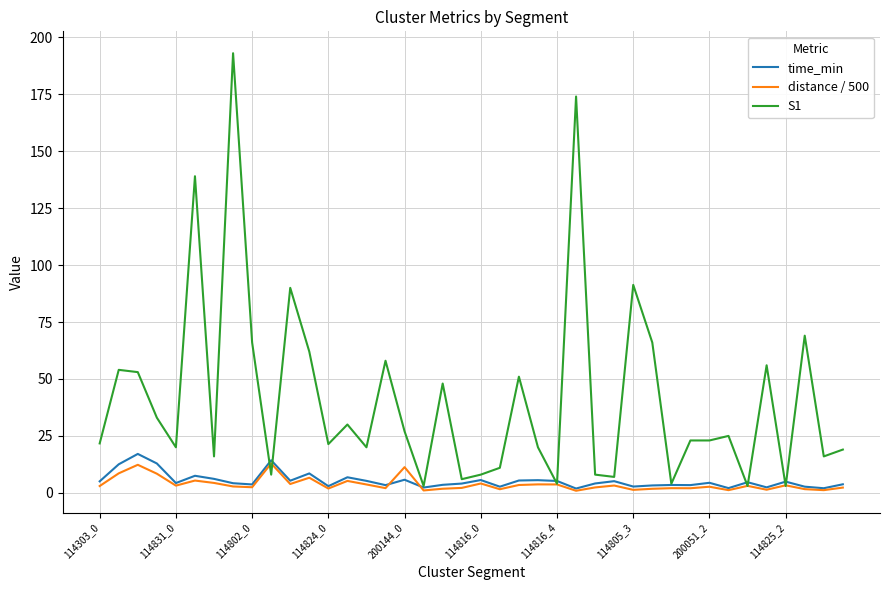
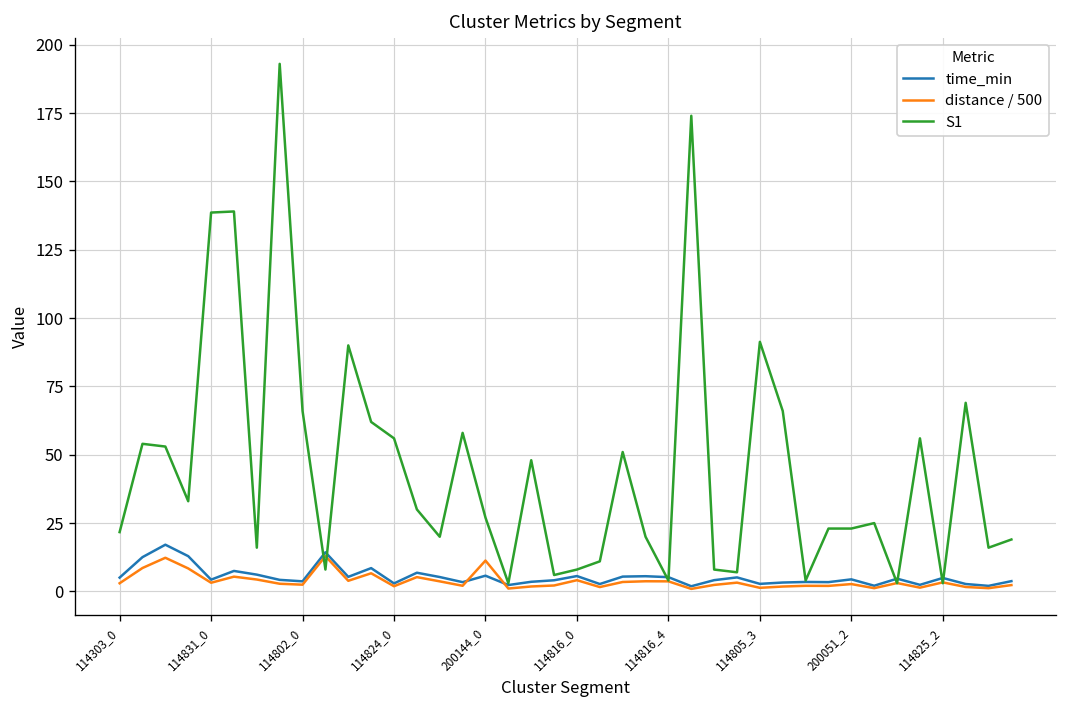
S1, 114831_0: 20 -> 139
S1, 114824_0: 21 -> 56
